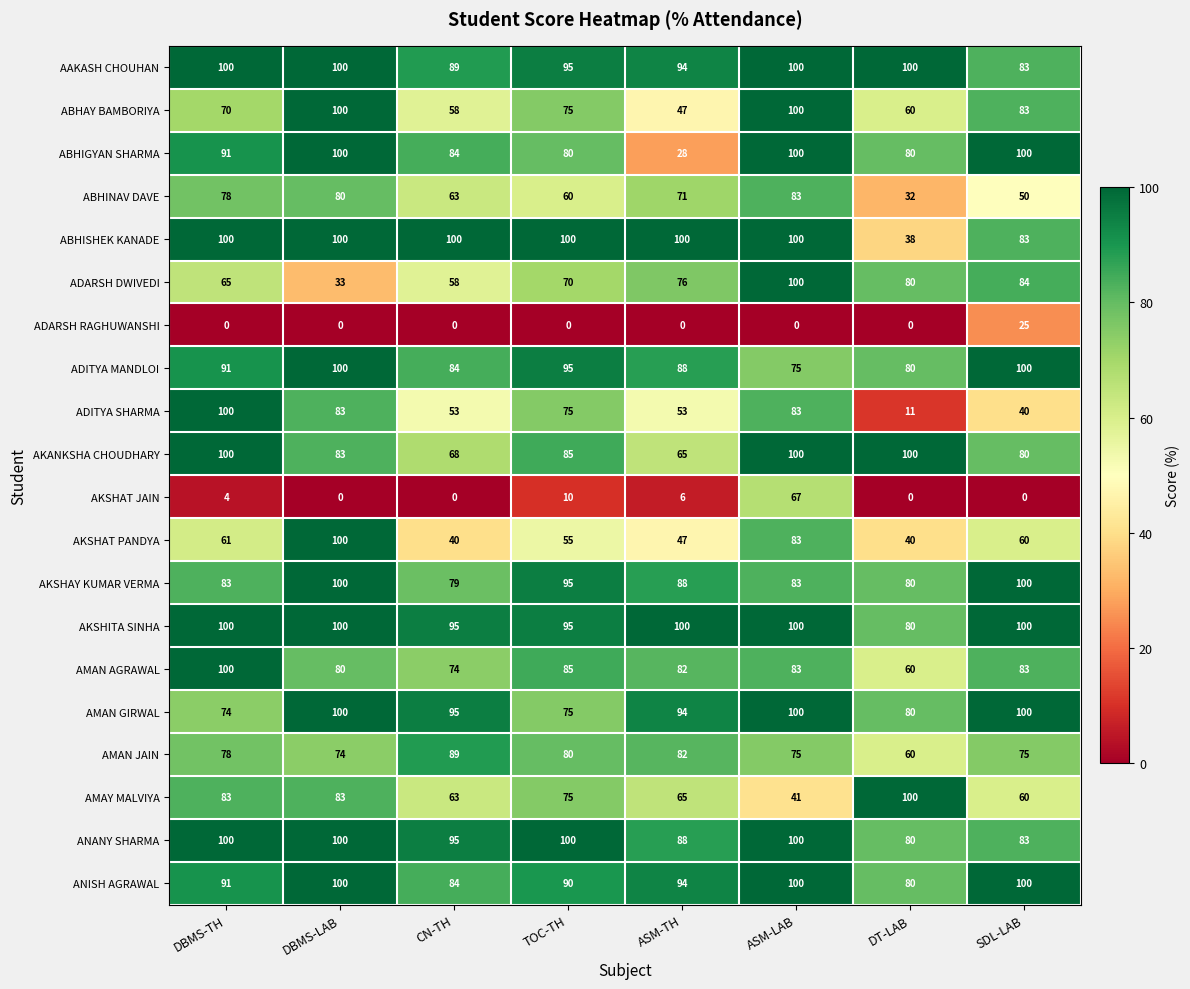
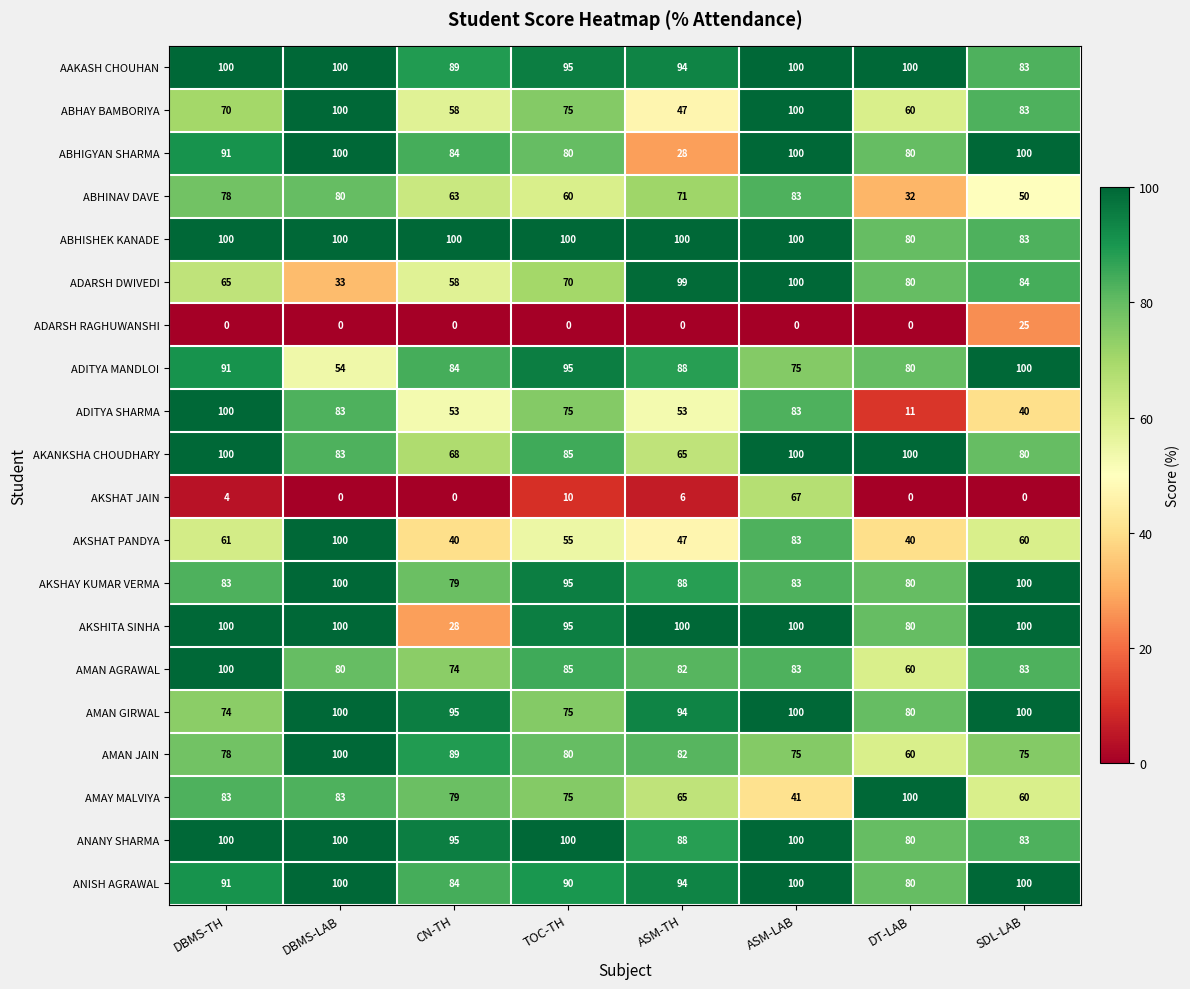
ABHISHEK KANADE, DT-LAB: 38 -> 80
ADARSH DWIVEDI, ASM-TH: 76 -> 99
ADITYA MANDLOI, DBMS-LAB: 100 -> 54
AKSHITA SINHA, CN-TH: 95 -> 28
AMAN JAIN, DBMS-LAB: 74 -> 100
AMAY MALVIYA, CN-TH: 63 -> 79
